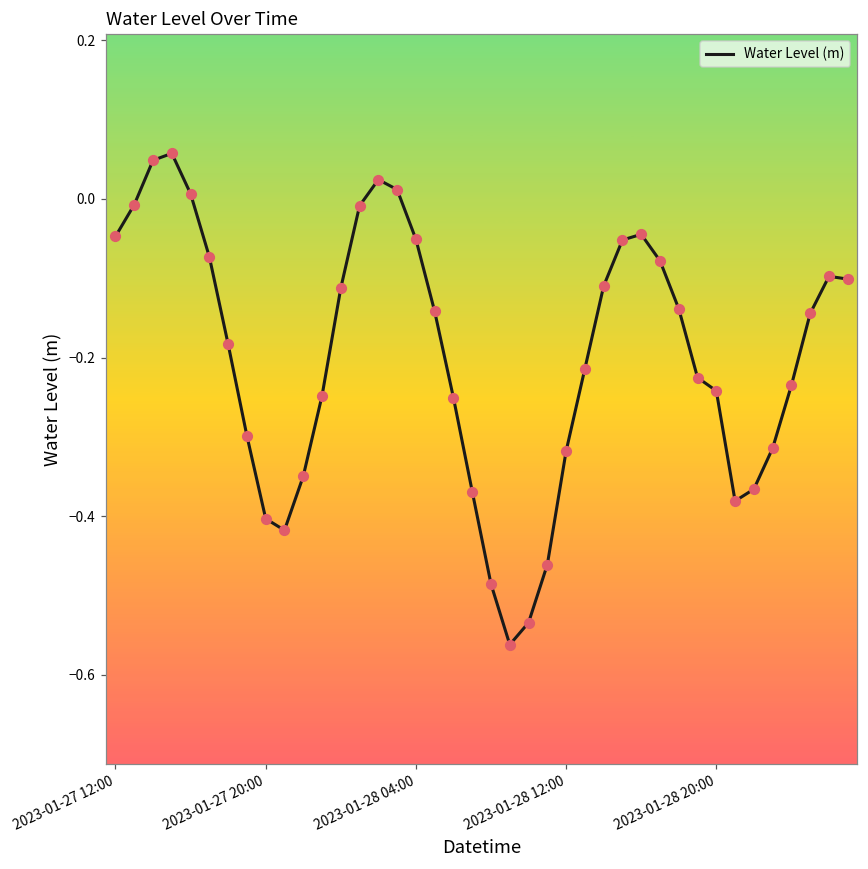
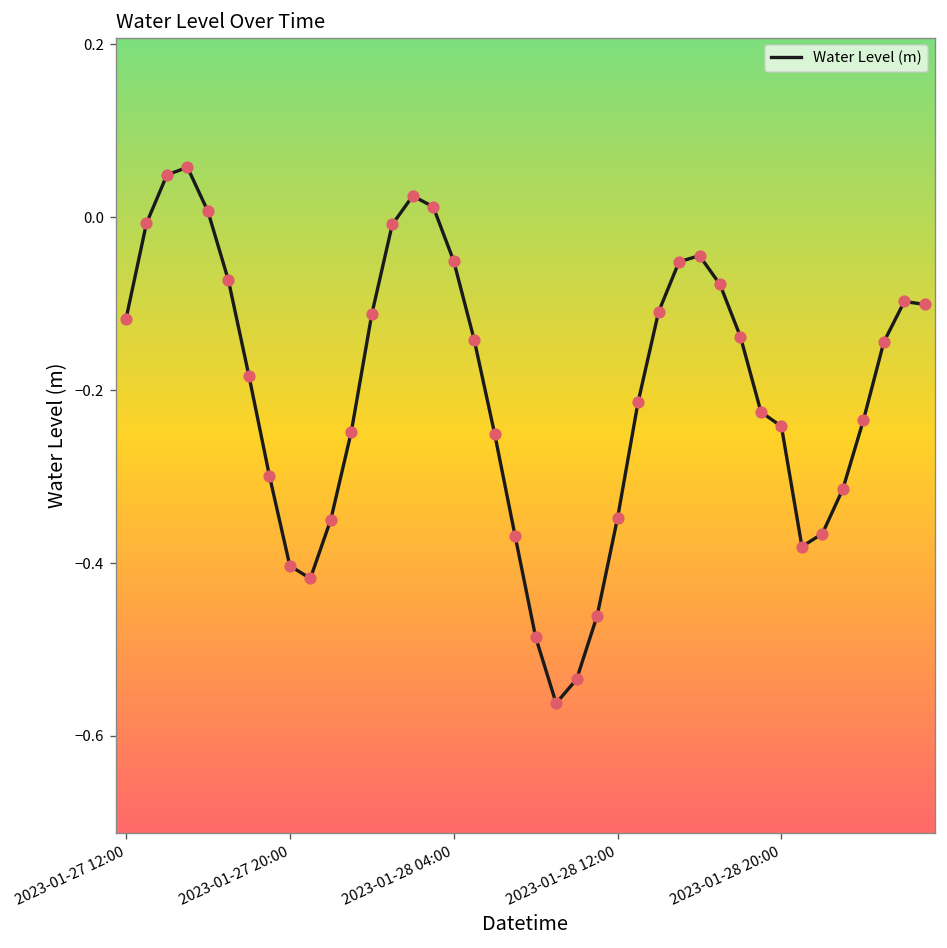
2023-01-27 12:00: -0.05 -> -0.12
2023-01-28 12:00: -0.32 -> -0.35
